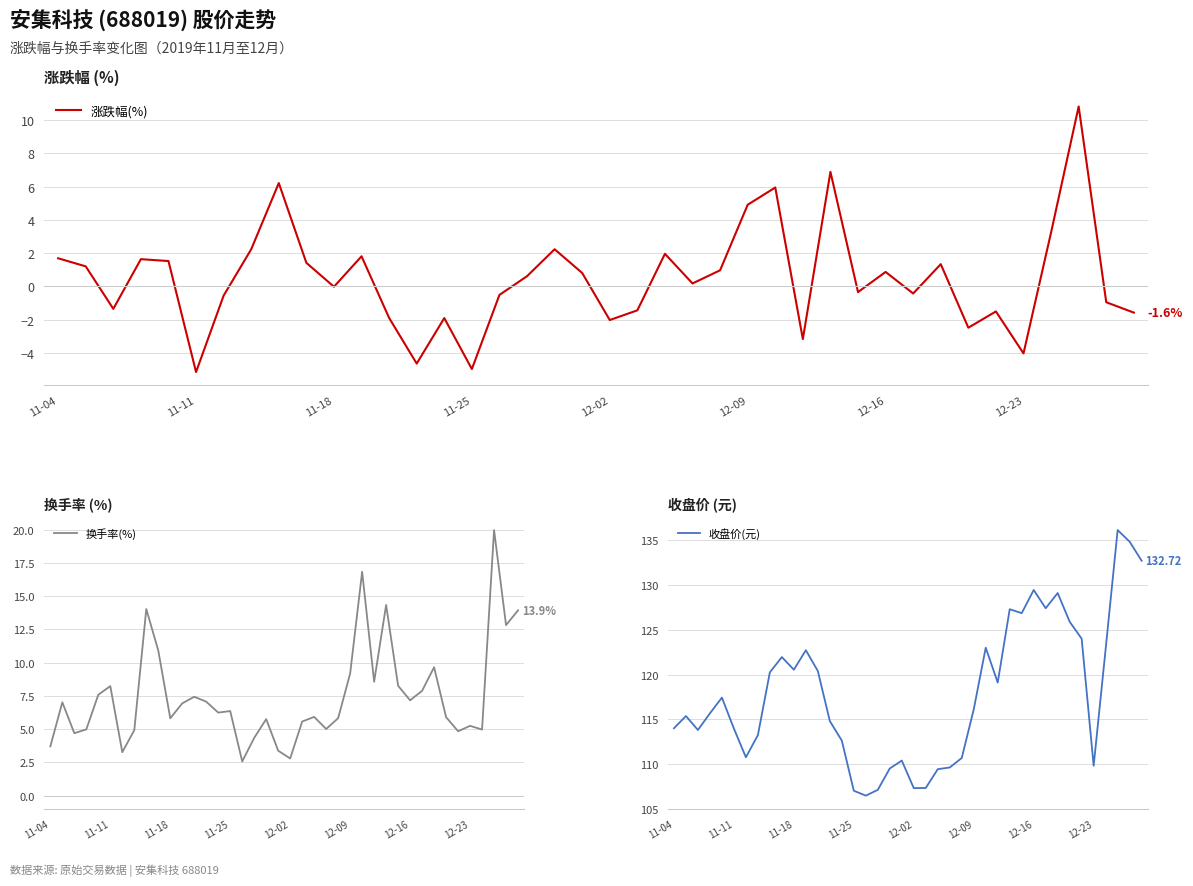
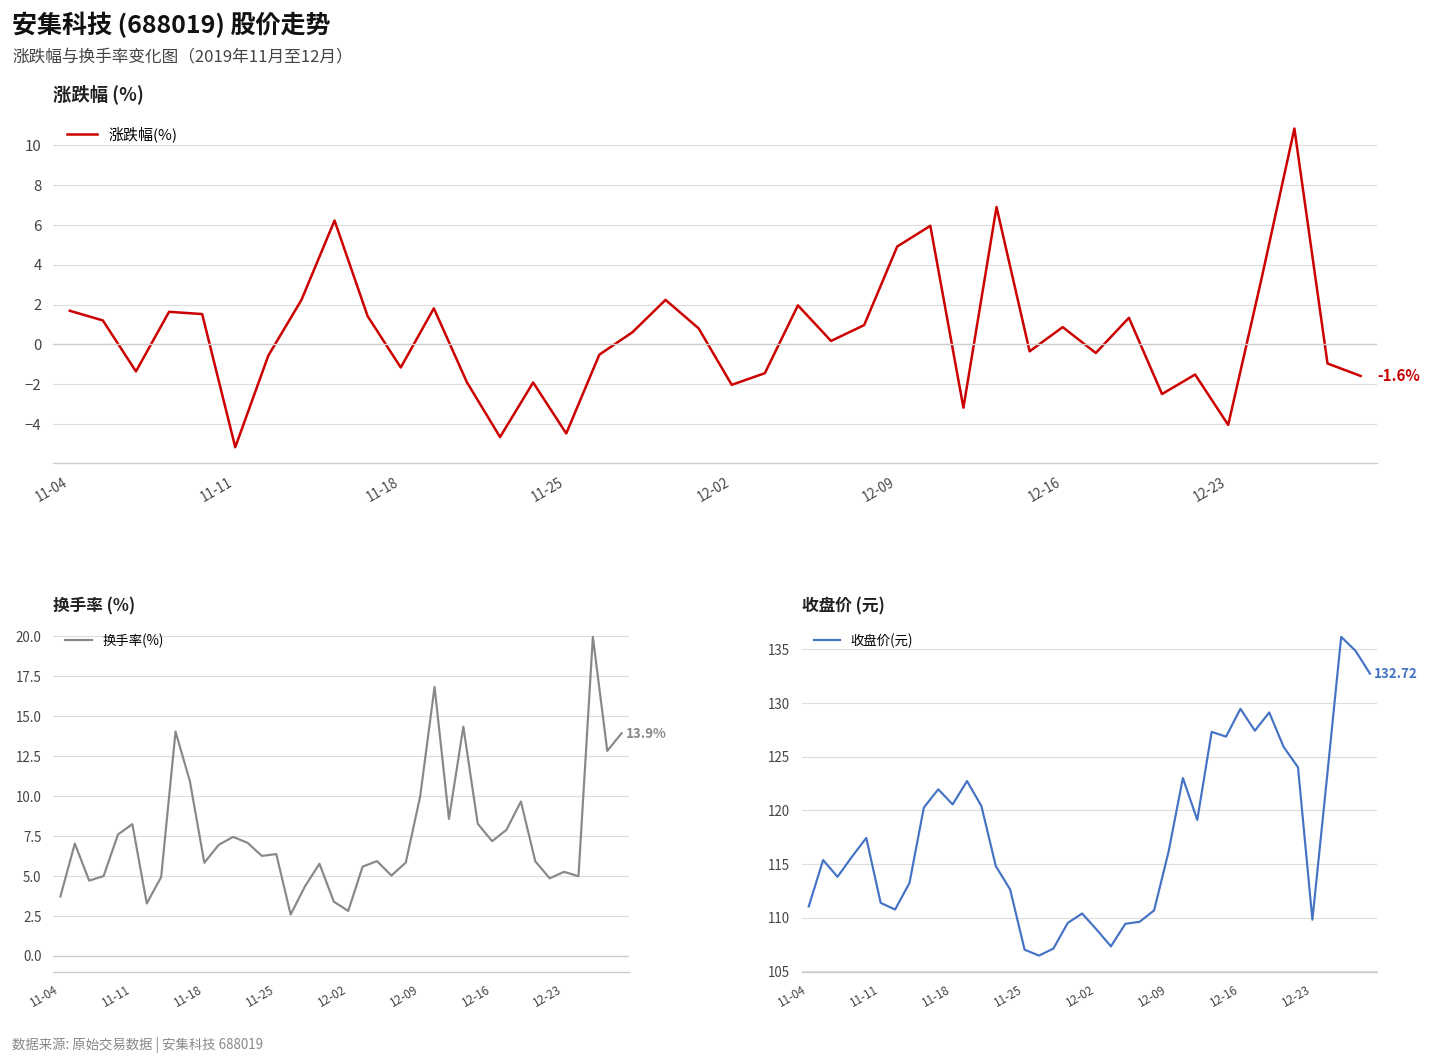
涨跌幅 (%), 11-18: 0.0 -> -1.2
涨跌幅 (%), 11-25: -5.0 -> -4.5
换手率 (%), 12-09: 9.2 -> 10.0
收盘价 (元), 11-04: 114 -> 111
收盘价 (元), 11-11: 114 -> 111
收盘价 (元), 12-02: 107 -> 109
